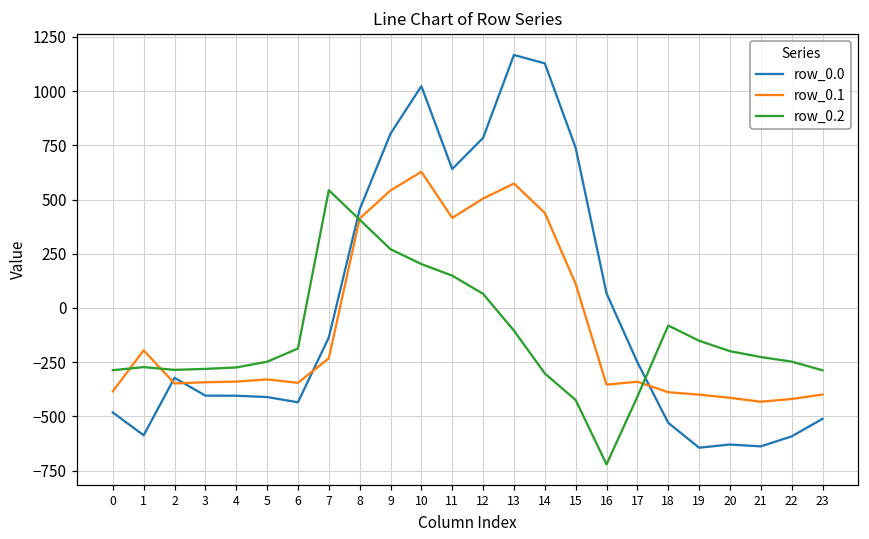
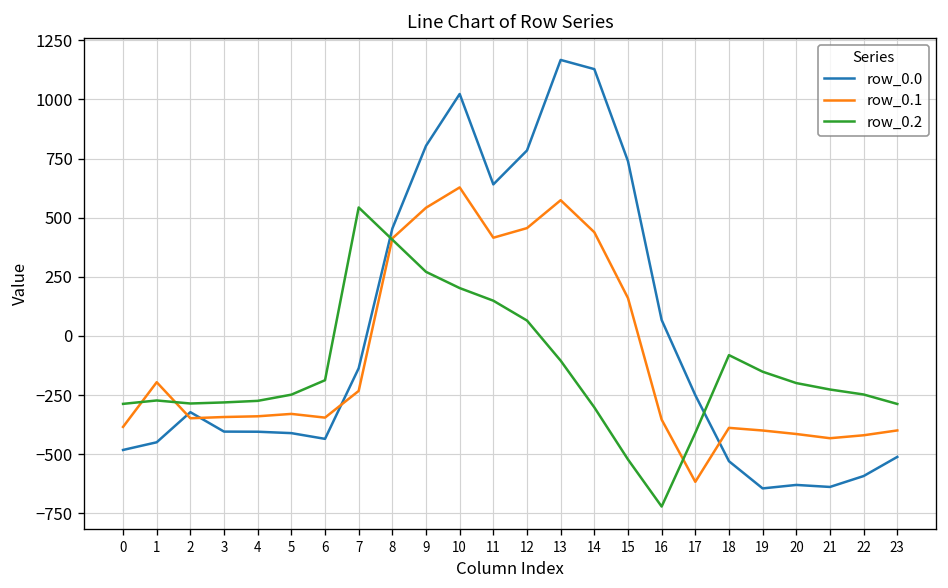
row_0.0, 1: -590 -> -450
row_0.1, 12: 500 -> 460
row_0.1, 15: 110 -> 160
row_0.2, 15: -420 -> -520
row_0.1, 17: -340 -> -620
